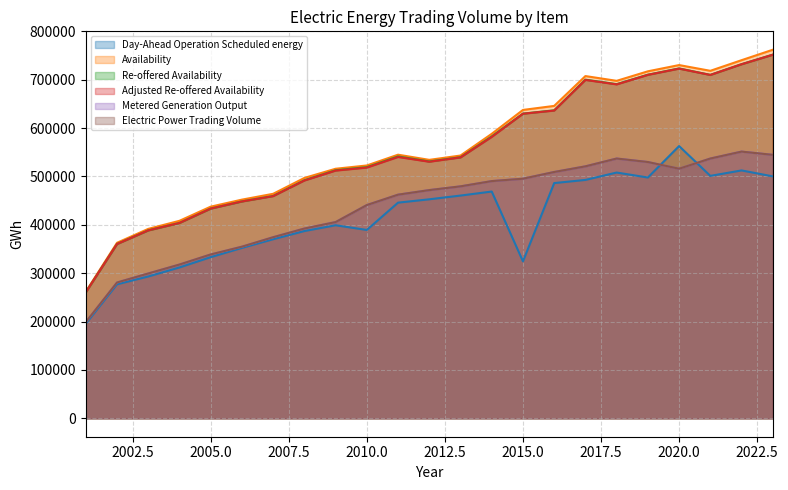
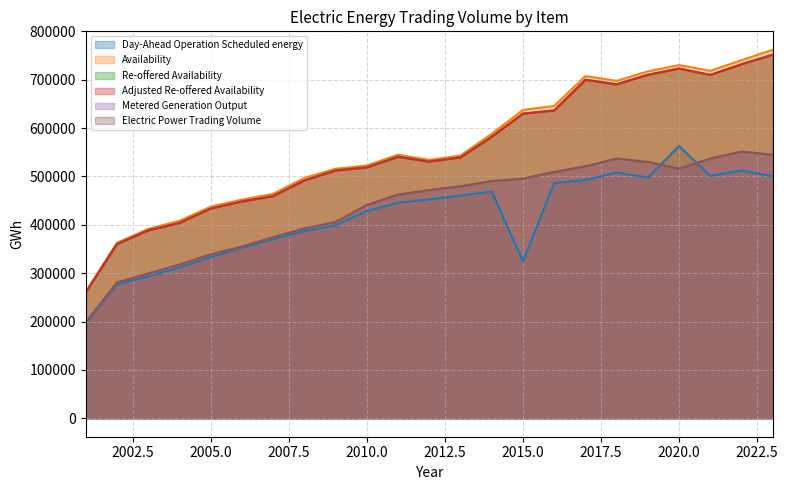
Day-Ahead Operation Scheduled energy, 2010.0: 390000 -> 430000
